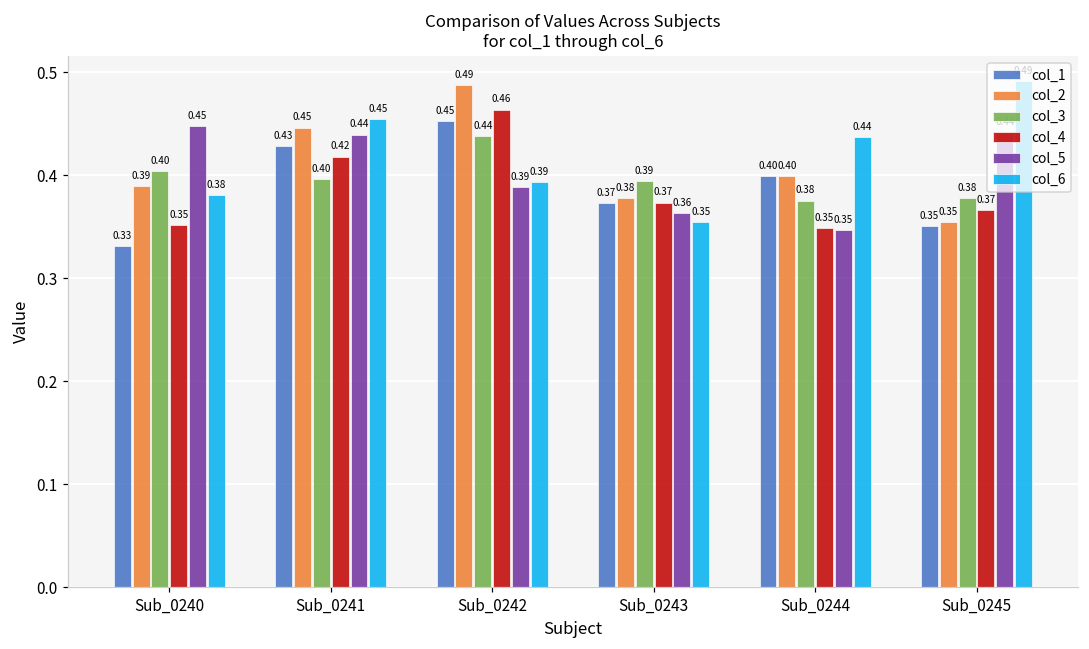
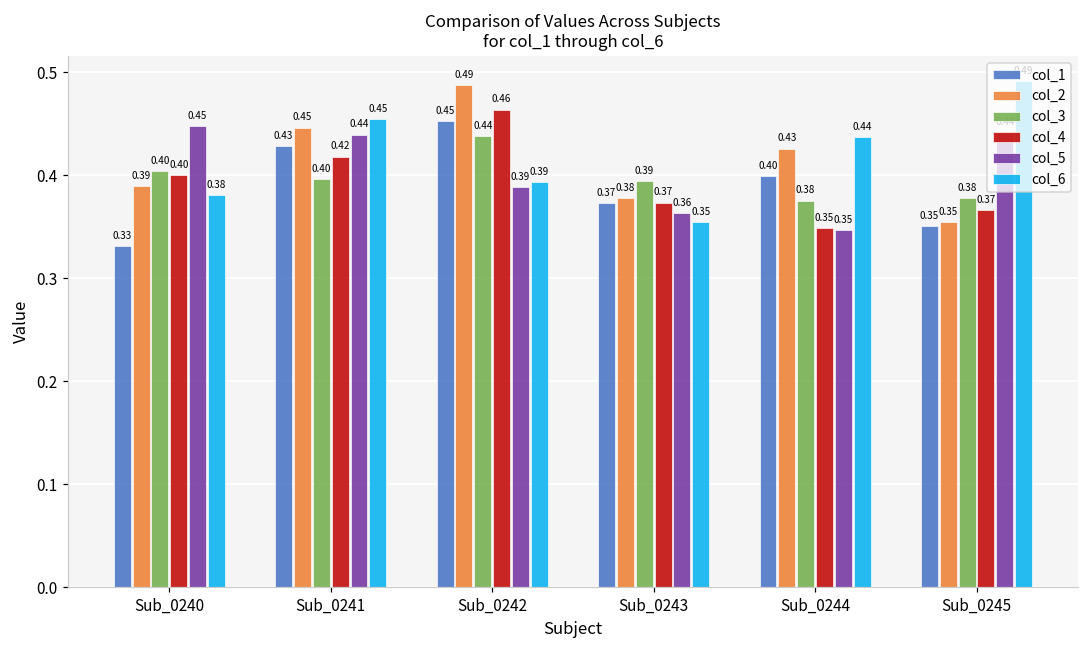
col_4, Sub_0240: 0.35 -> 0.40
col_2, Sub_0244: 0.40 -> 0.43
